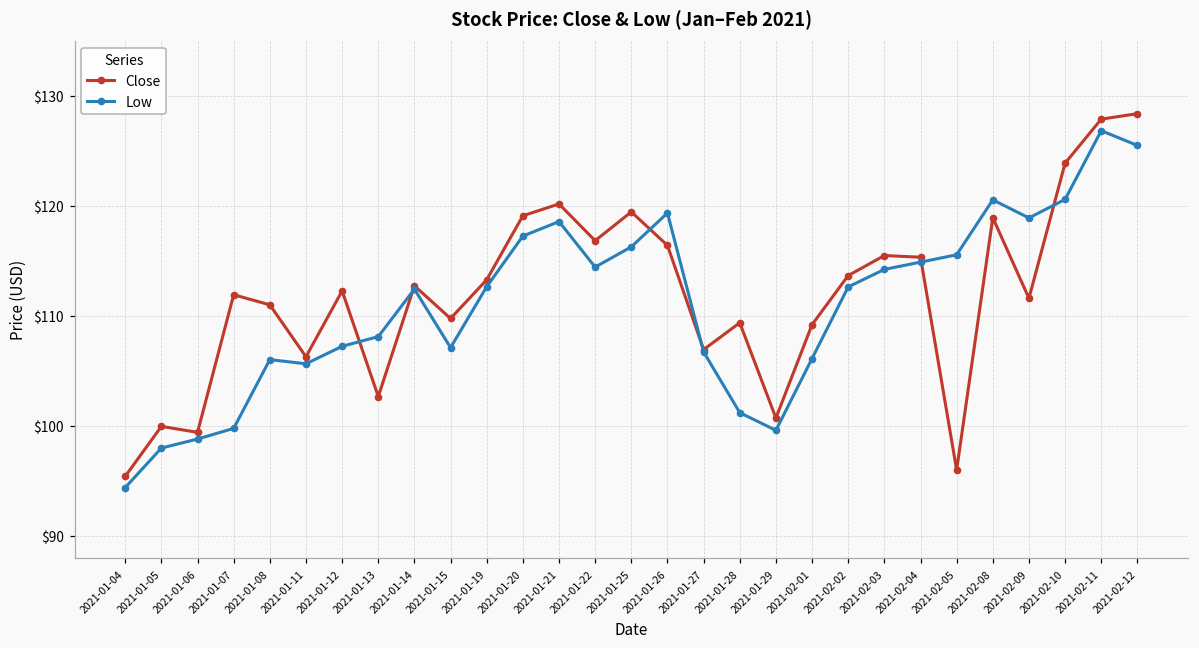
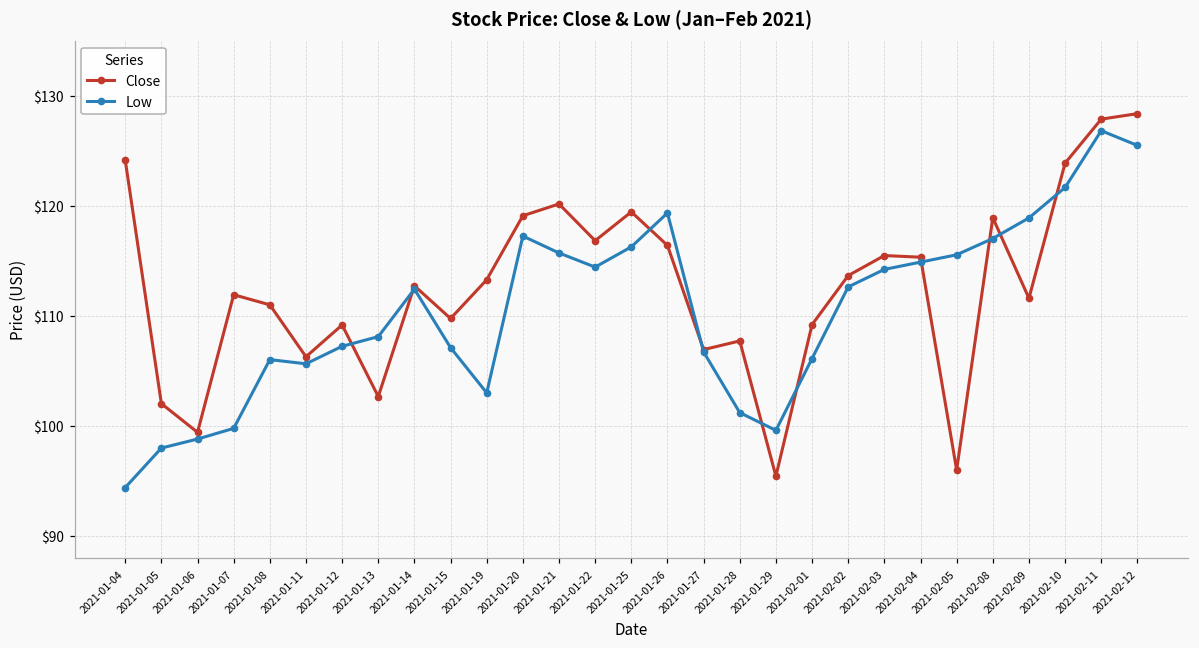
Close, 2021-01-04: $95 -> $124
Close, 2021-01-05: $100 -> $102
Close, 2021-01-12: $112 -> $109
Low, 2021-01-19: $113 -> $103
Low, 2021-01-21: $119 -> $116
Close, 2021-01-28: $109 -> $108
Close, 2021-01-29: $101 -> $95
Low, 2021-02-08: $121 -> $117
Low, 2021-02-10: $121 -> $122
